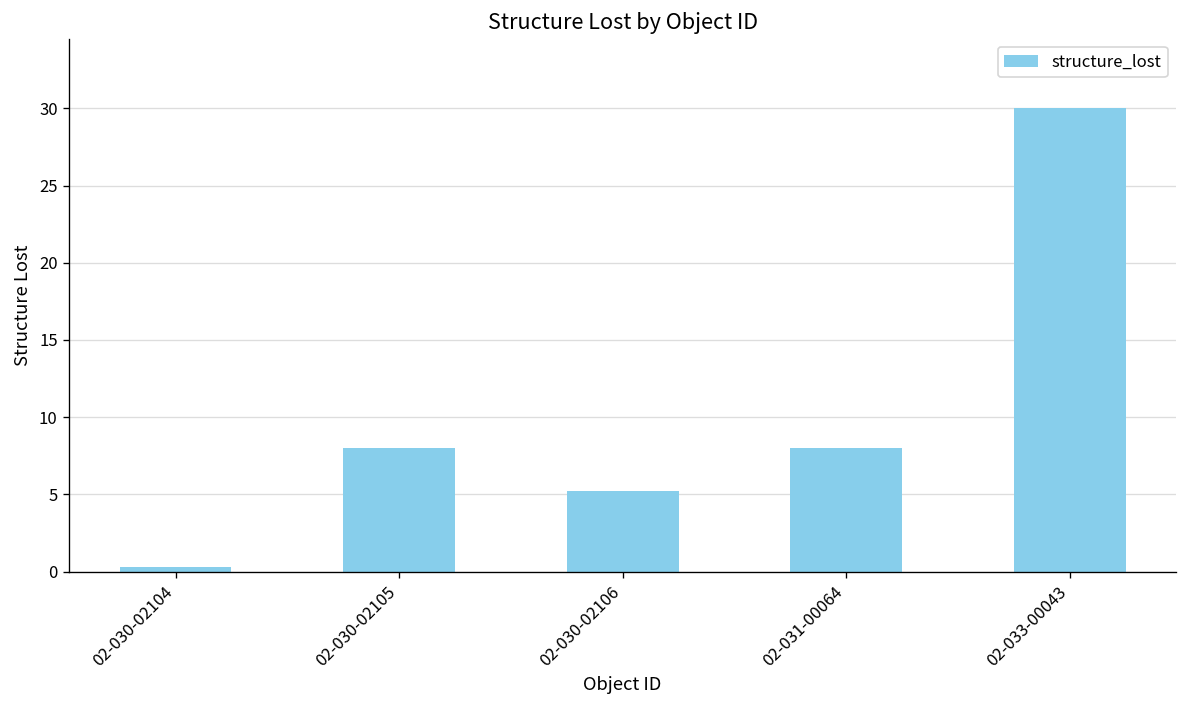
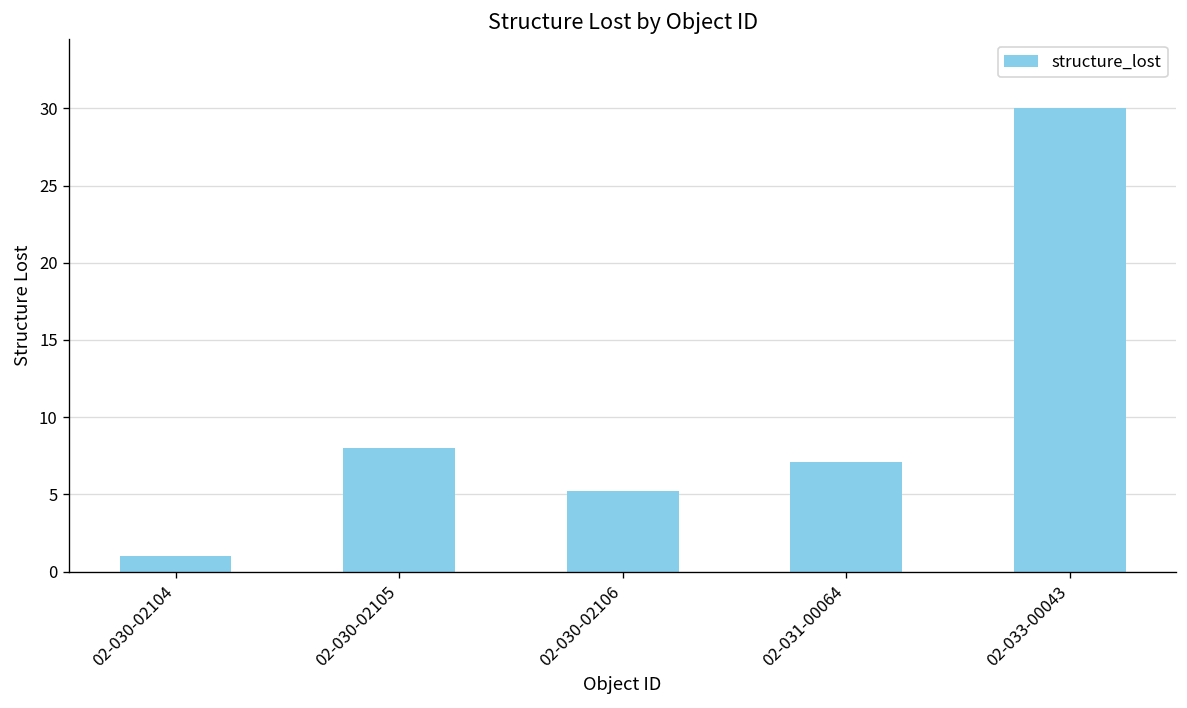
02-030-02104: 0.3 -> 1.0
02-031-00064: 8.0 -> 7.1
